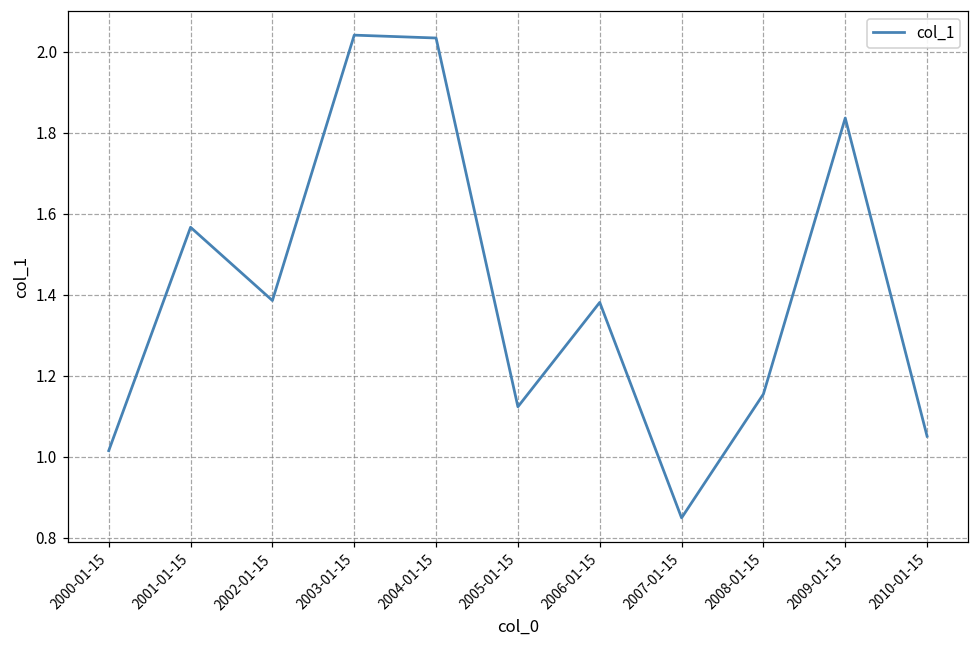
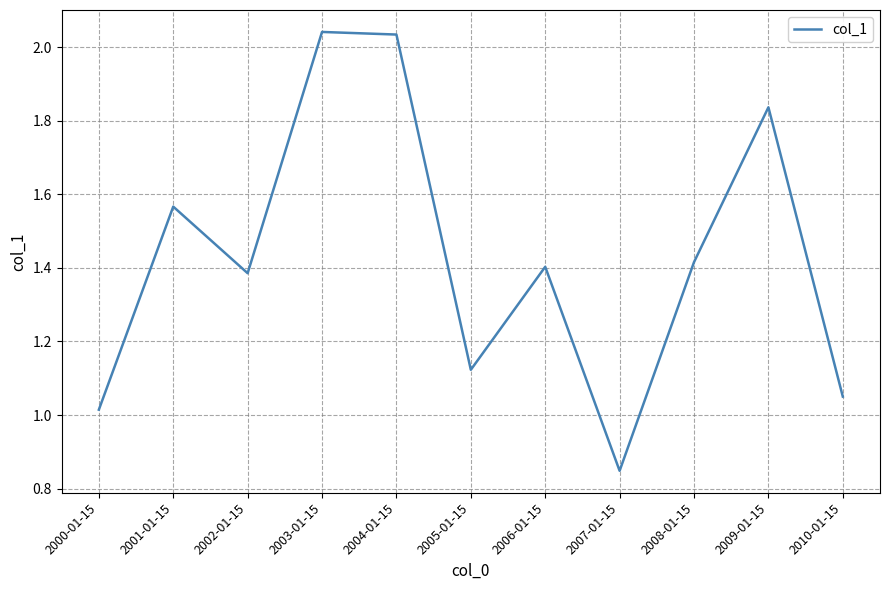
2006-01-15: 1.38 -> 1.40
2008-01-15: 1.15 -> 1.42
